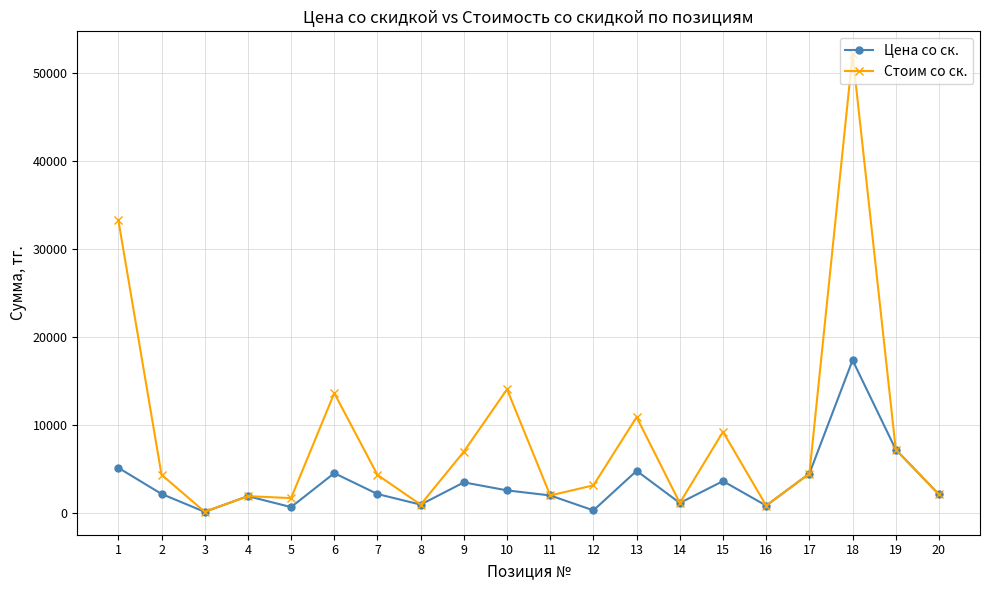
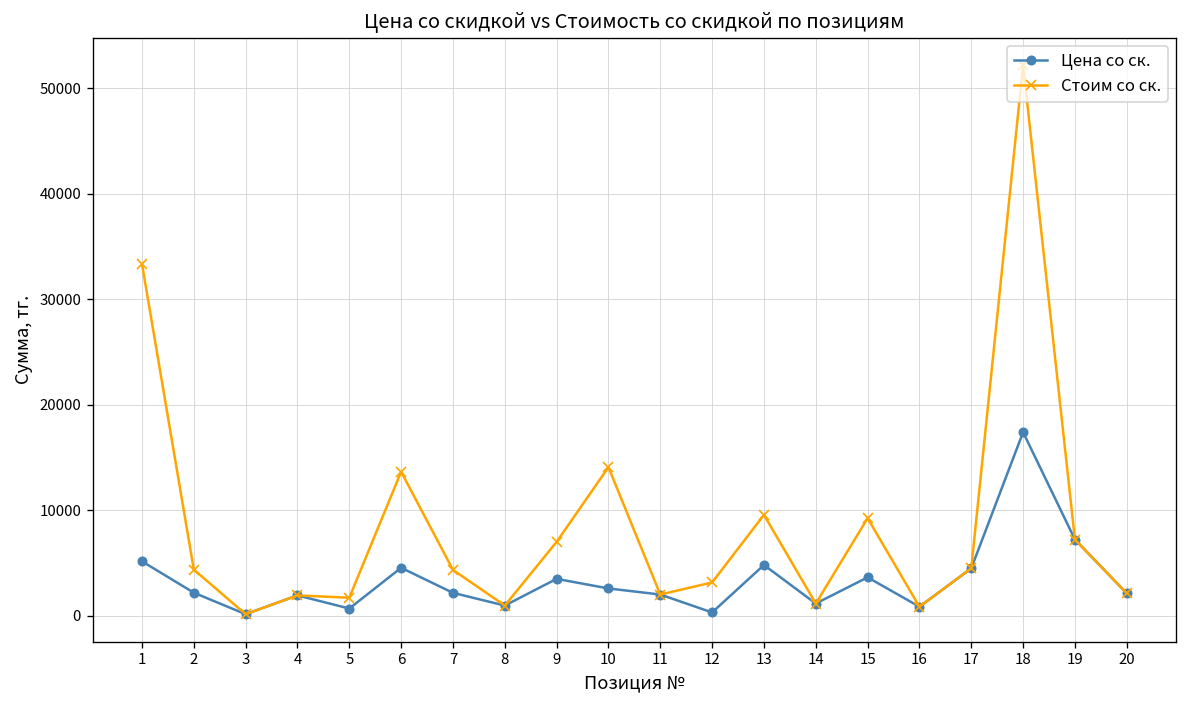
Стоим со ск., 13: 11000 -> 10000
